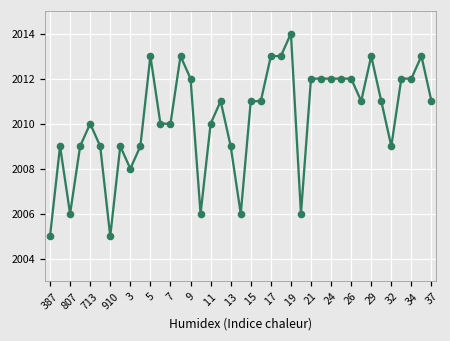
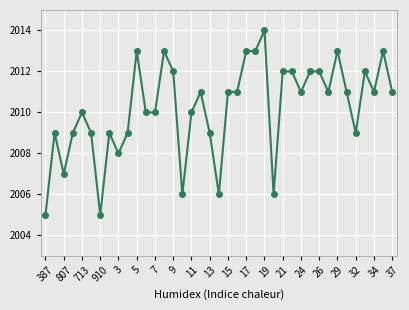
807: 2006 -> 2007
24: 2012 -> 2011
34: 2012 -> 2011
